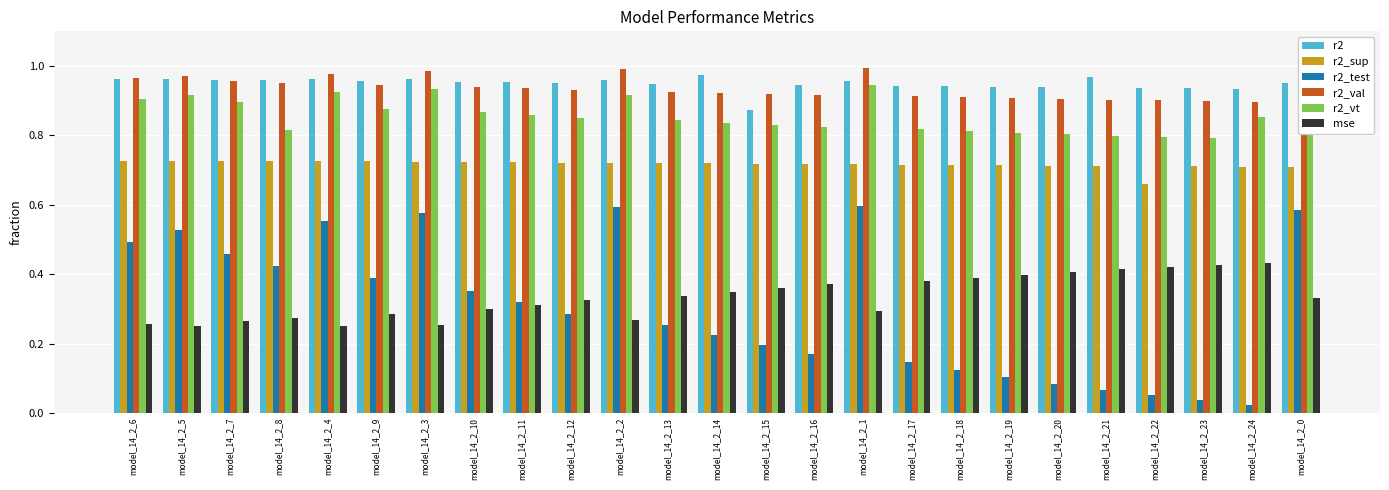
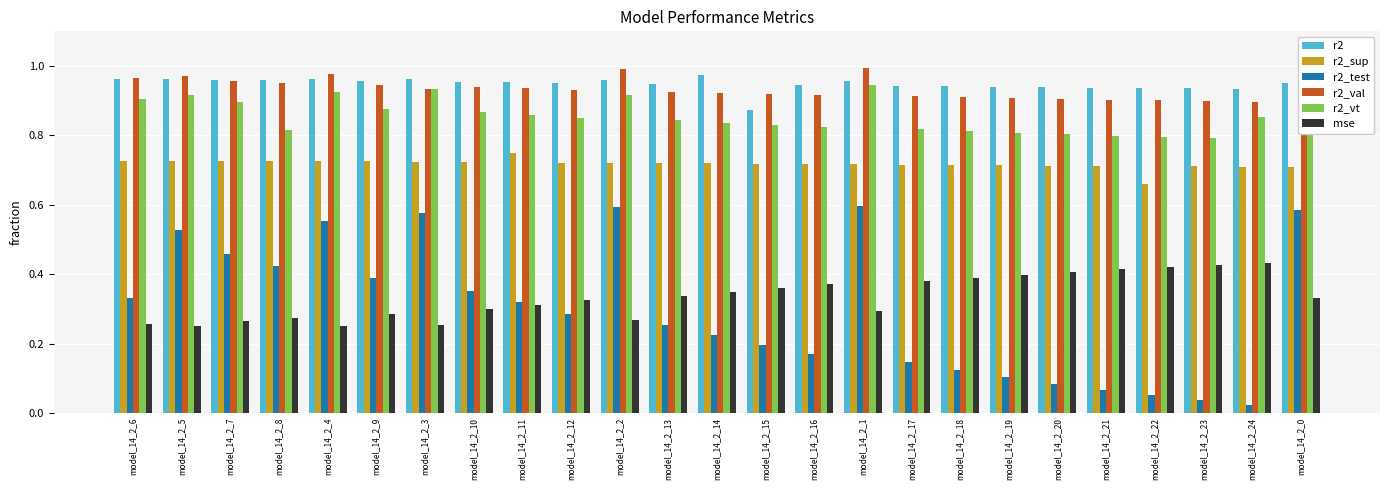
r2_test, model_14_2_6: 0.49 -> 0.33
r2_val, model_14_2_3: 0.98 -> 0.93
r2_sup, model_14_2_11: 0.72 -> 0.75
r2, model_14_2_21: 0.97 -> 0.94
